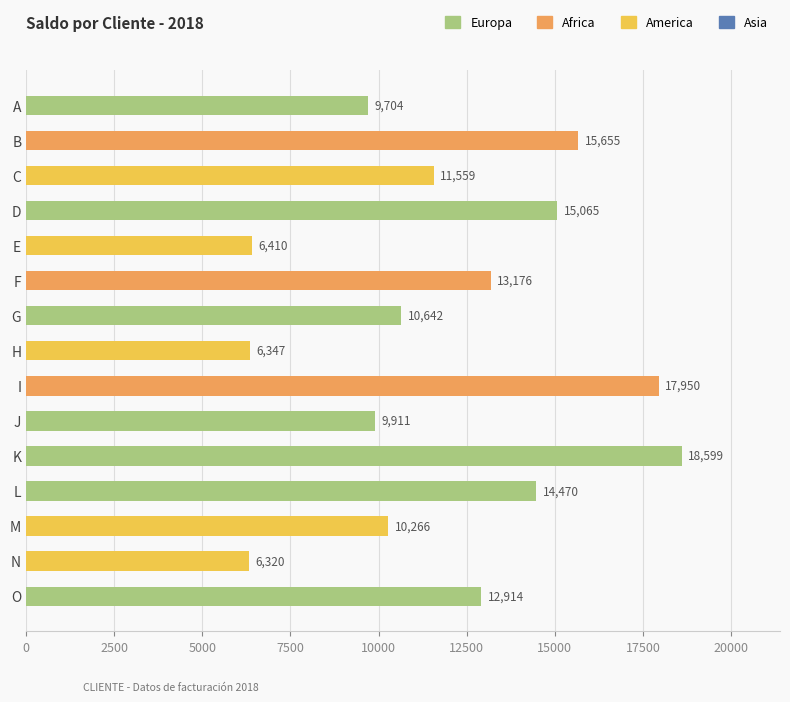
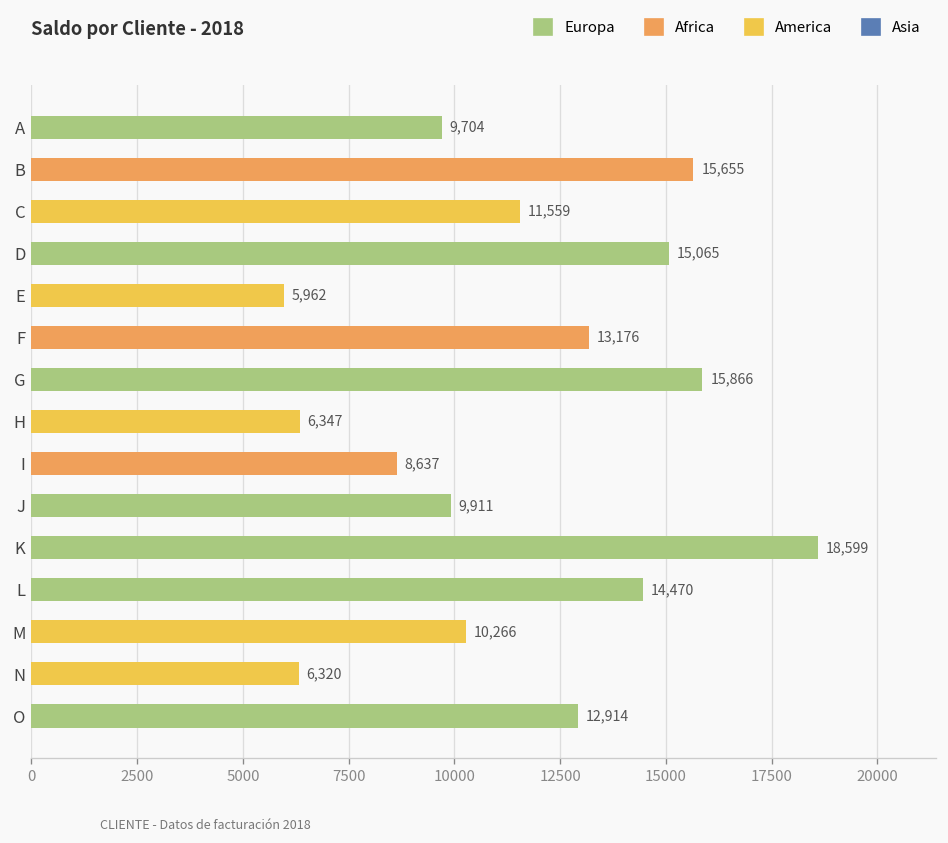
E: 6,410 -> 5,962
G: 10,642 -> 15,866
I: 17,950 -> 8,637
